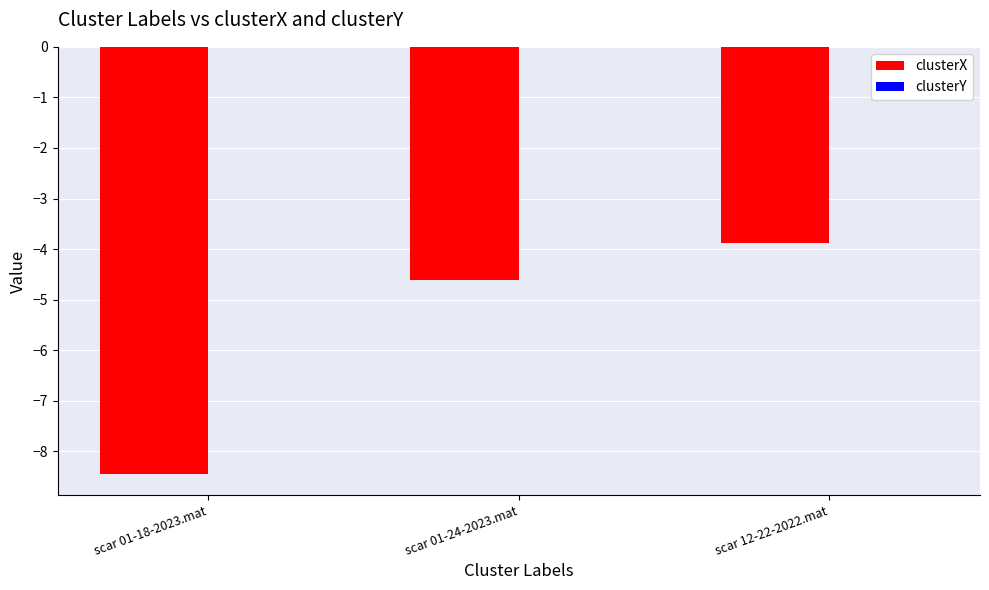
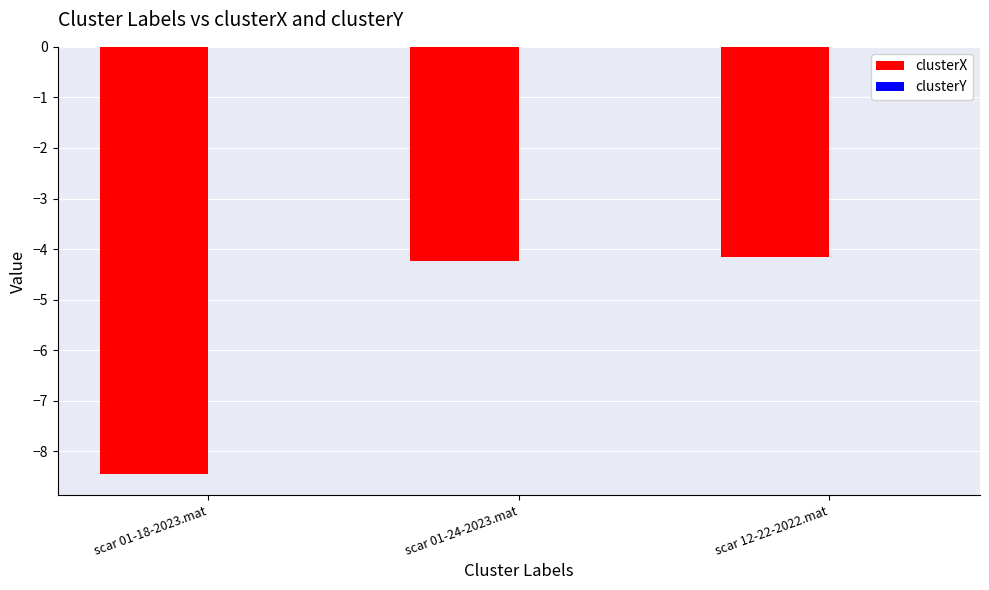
clusterX, scar 01-24-2023.mat: -4.6 -> -4.2
clusterX, scar 12-22-2022.mat: -3.9 -> -4.2
